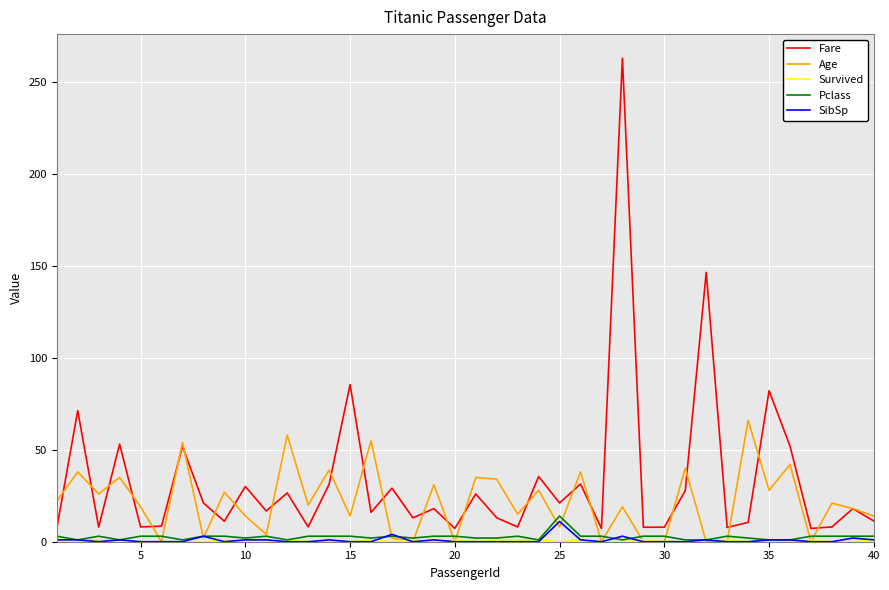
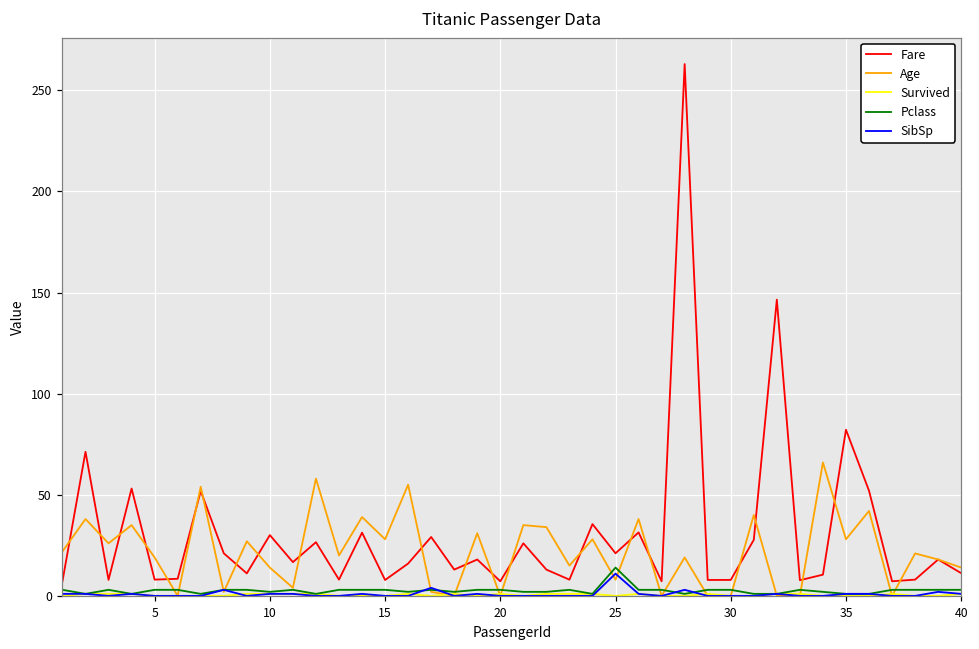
Fare, 15: 85 -> 8
Age, 15: 14 -> 28
